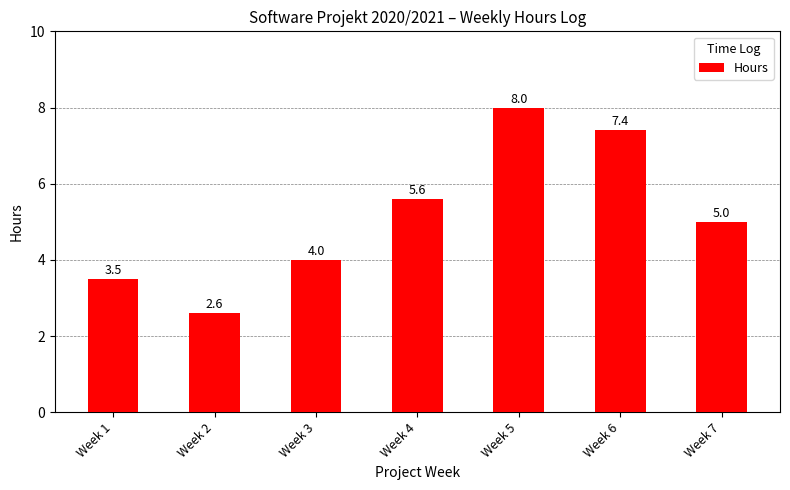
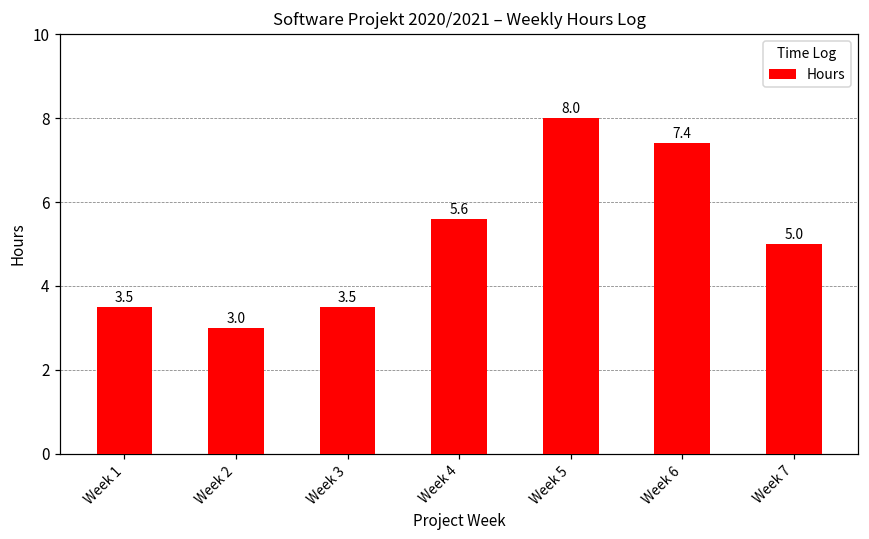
Week 2: 2.6 -> 3.0
Week 3: 4.0 -> 3.5
